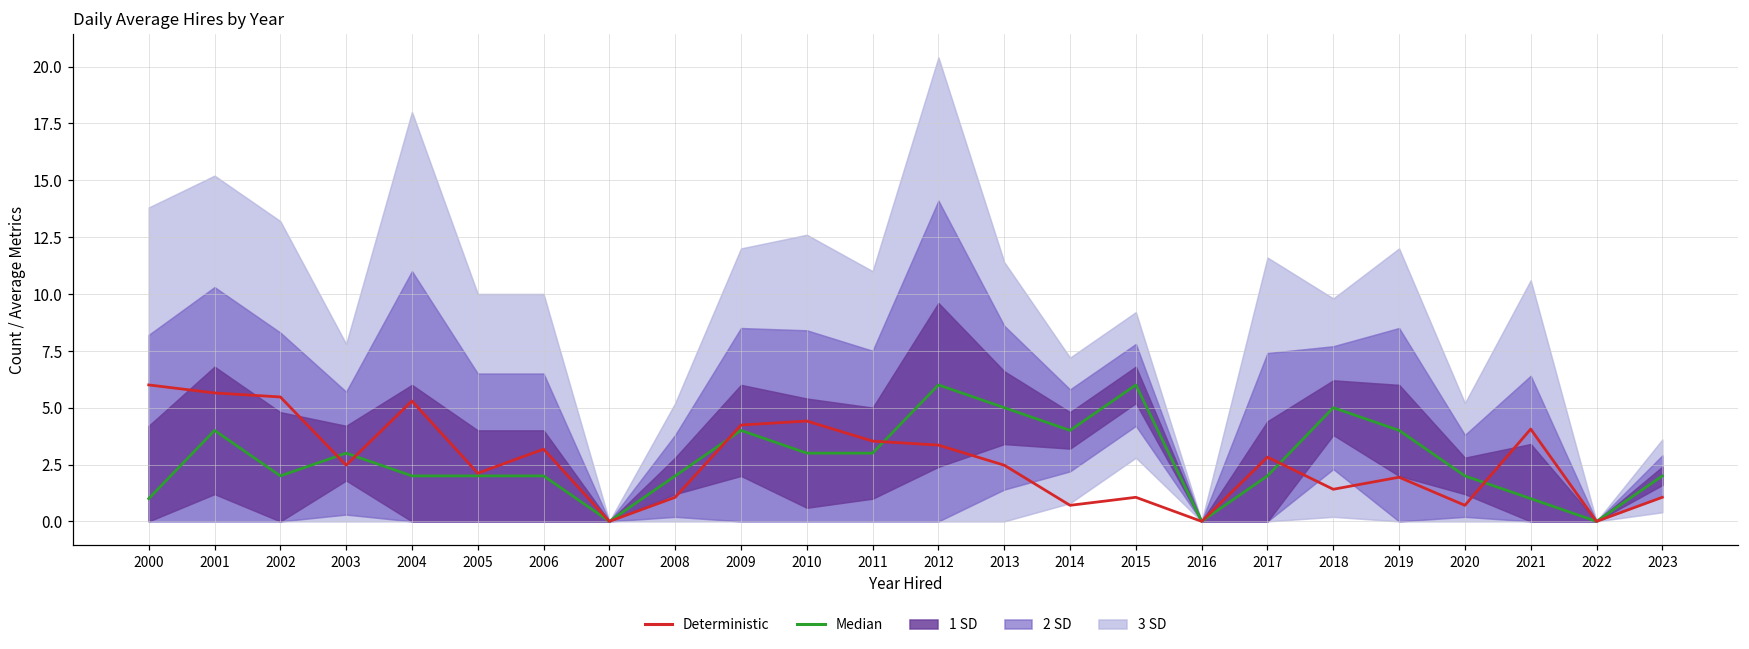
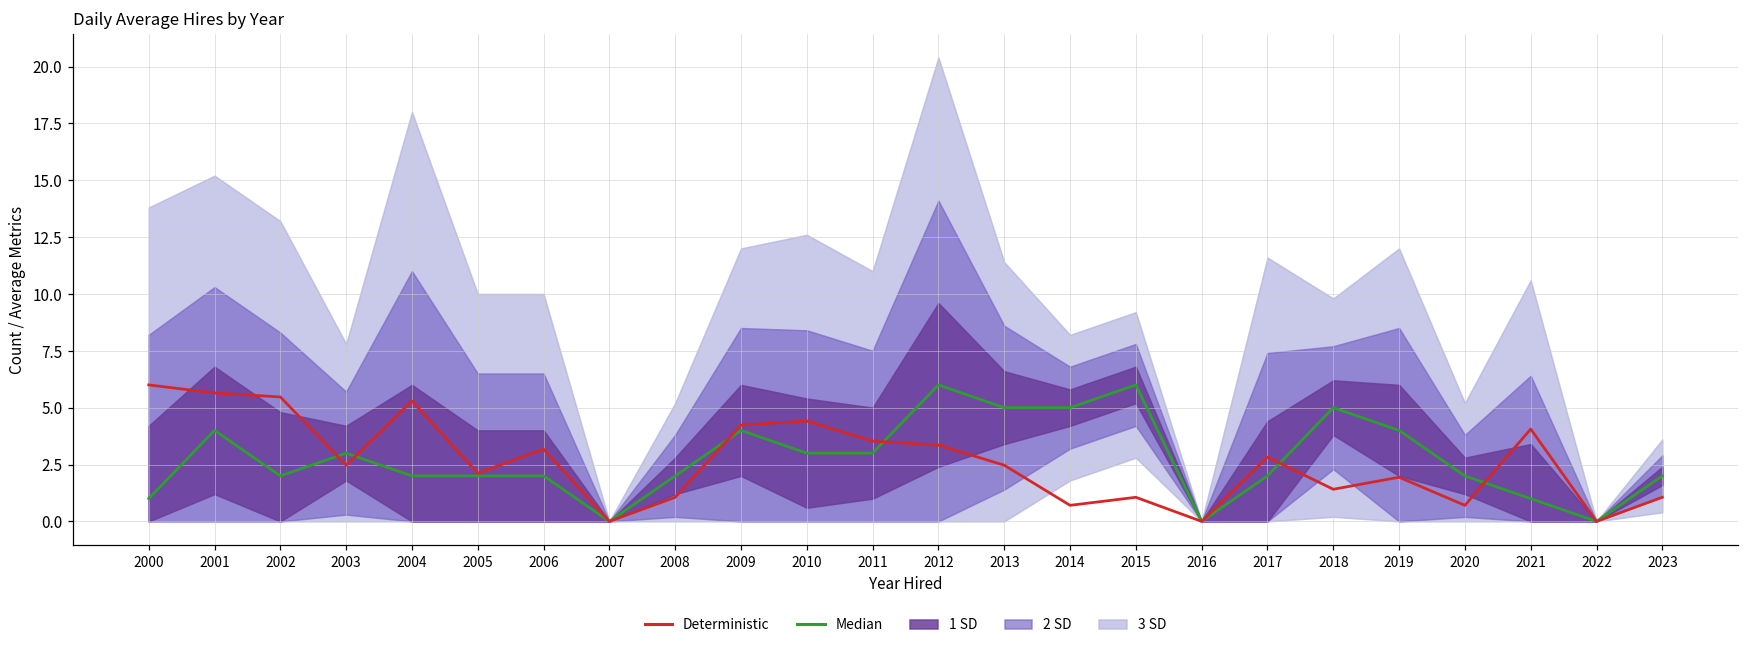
Median, 2014: 4 -> 5
